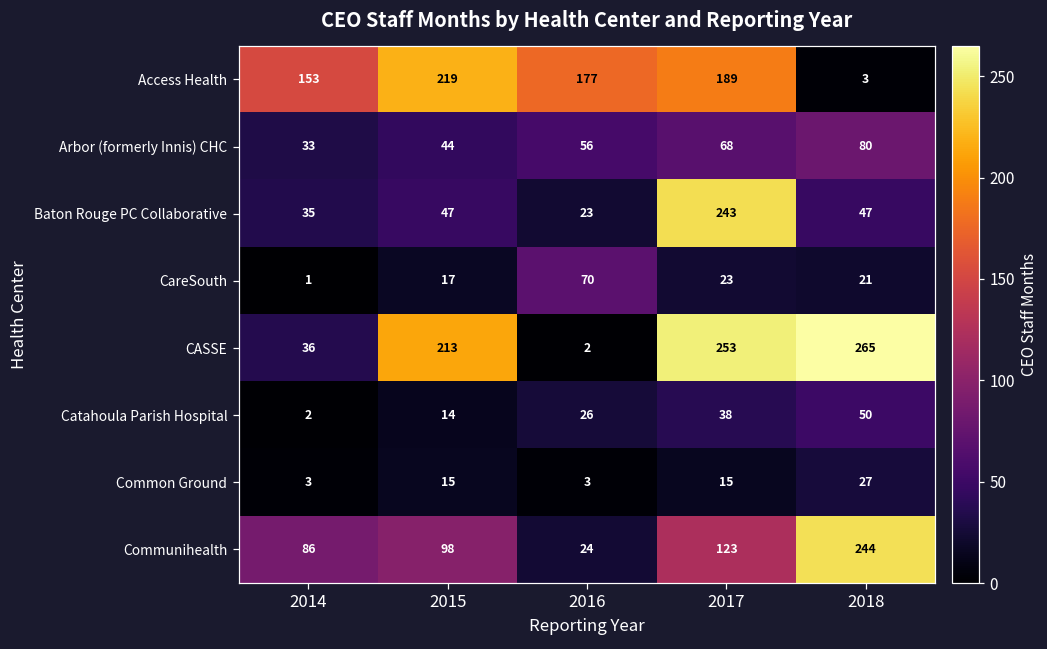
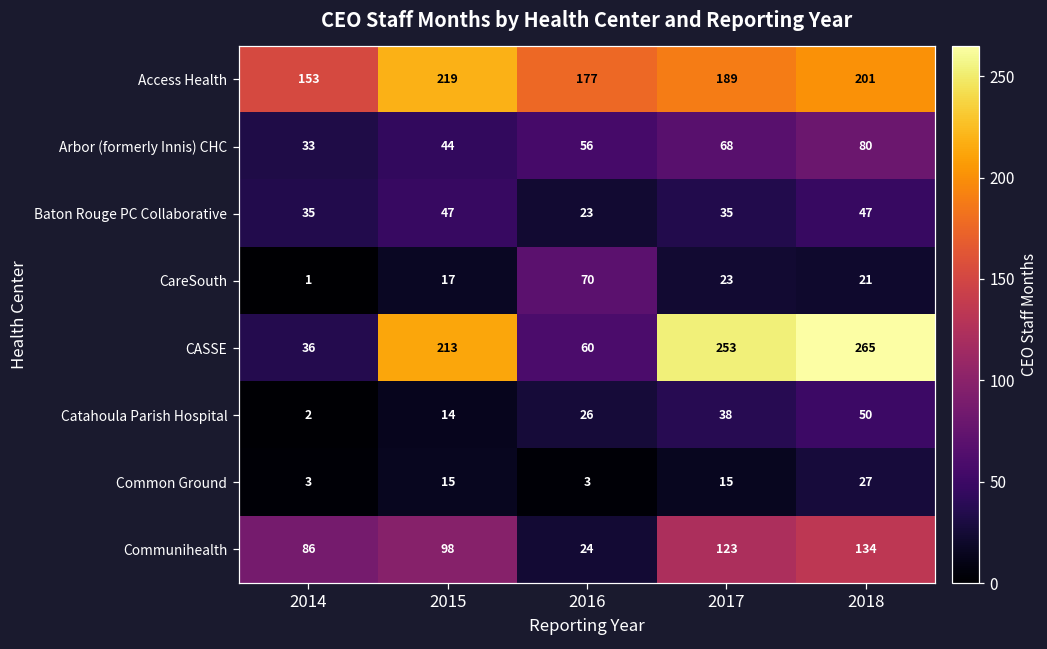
Access Health, 2018: 3 -> 201
Baton Rouge PC Collaborative, 2017: 243 -> 35
CASSE, 2016: 2 -> 60
Communihealth, 2018: 244 -> 134
